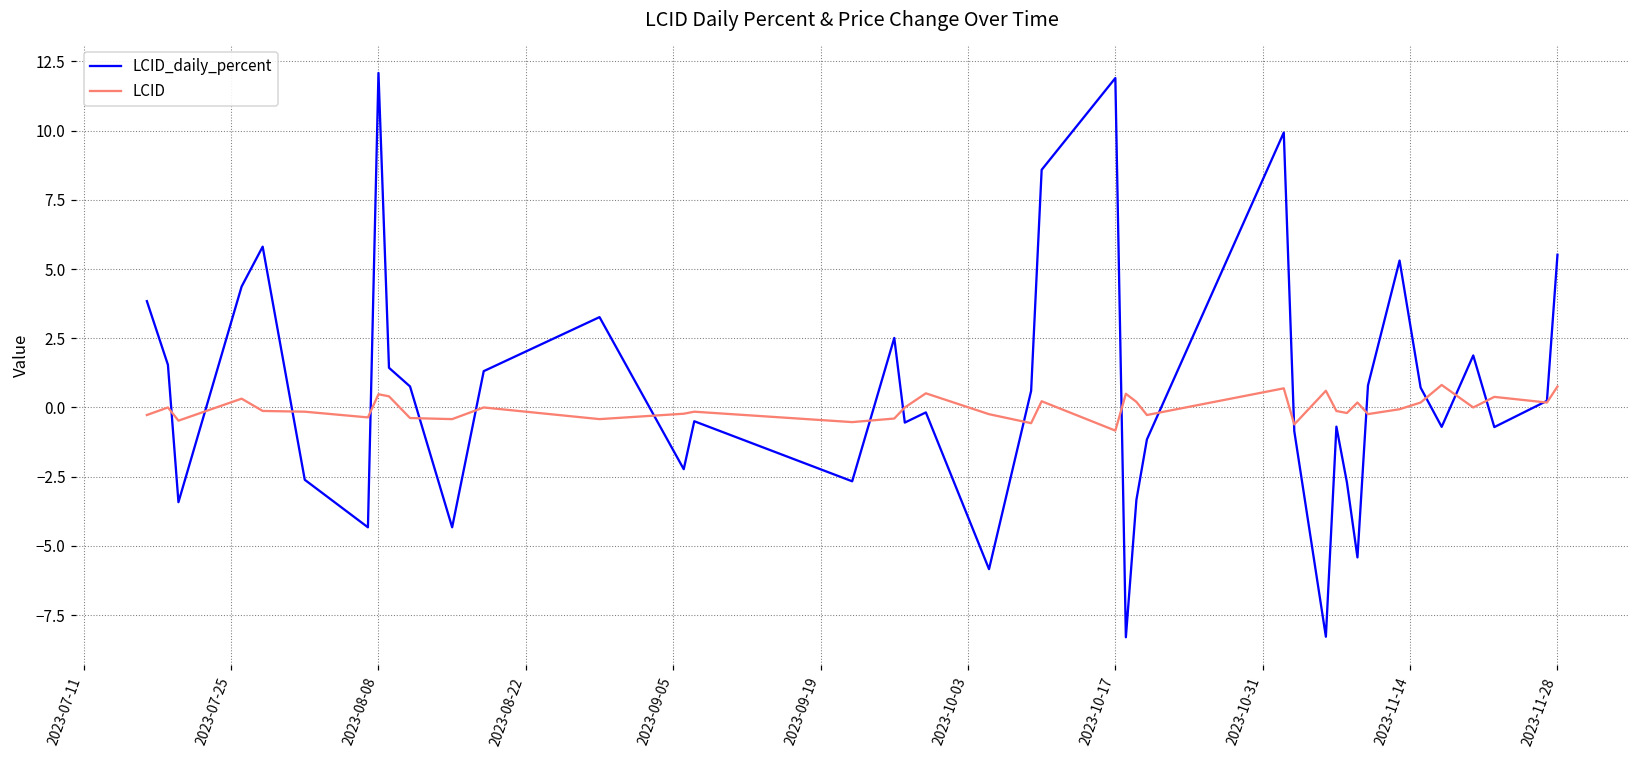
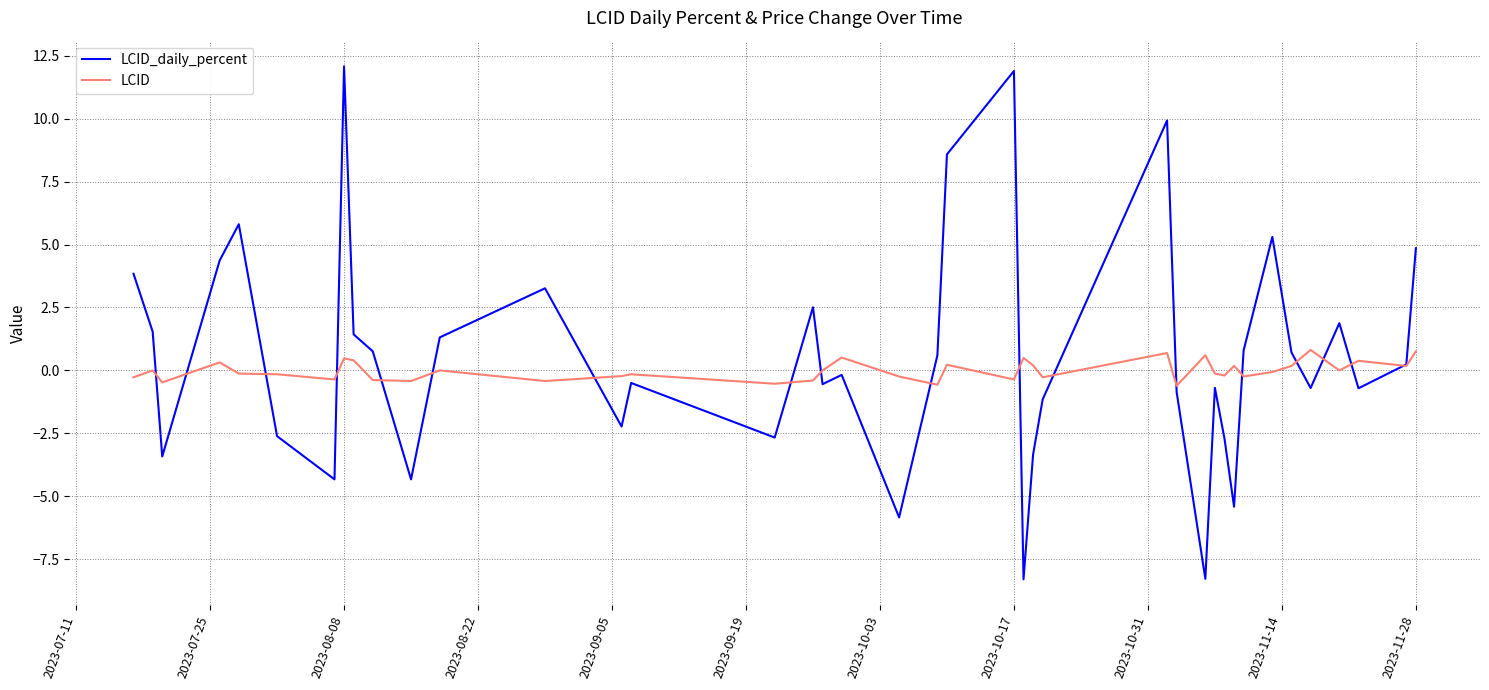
LCID, 2023-10-17: -0.8 -> -0.4
LCID_daily_percent, 2023-11-28: 5.5 -> 4.9
